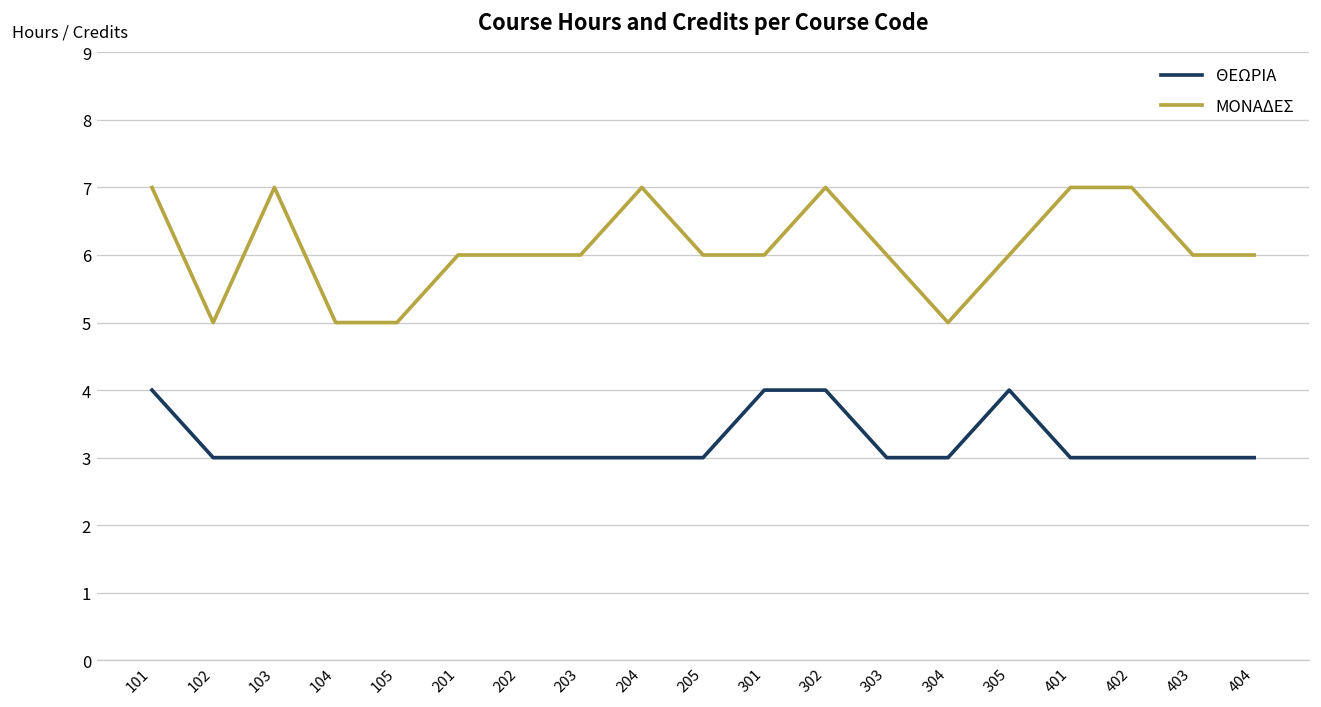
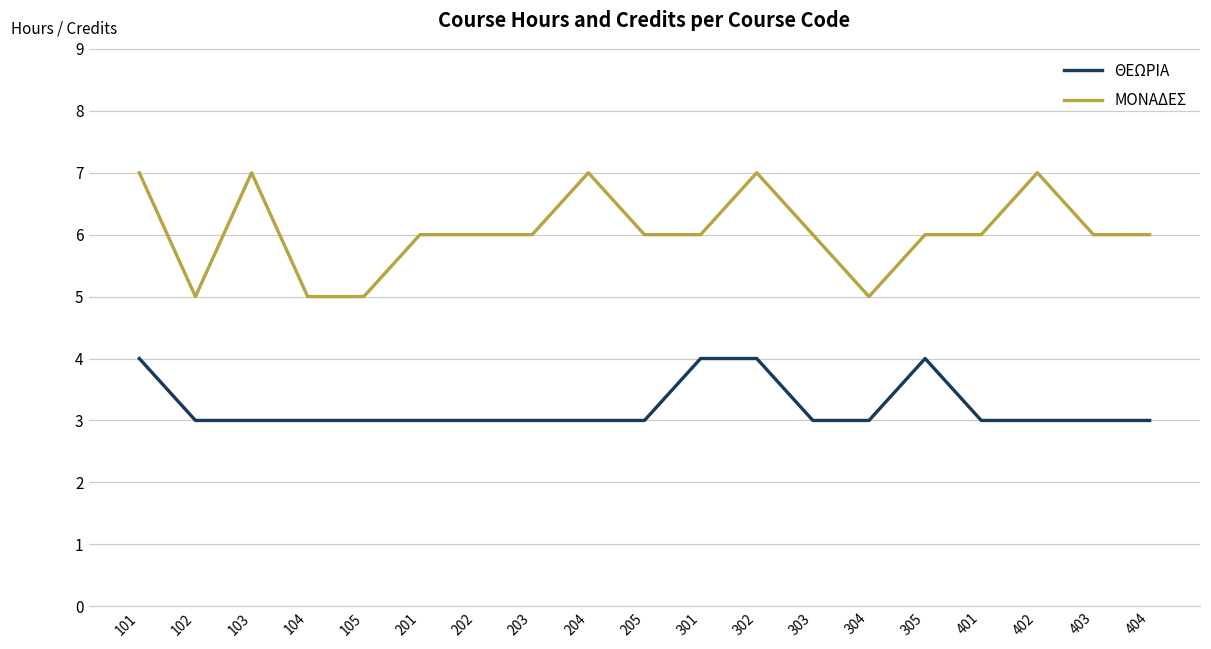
ΜΟΝΑΔΕΣ, 401: 7 -> 6
